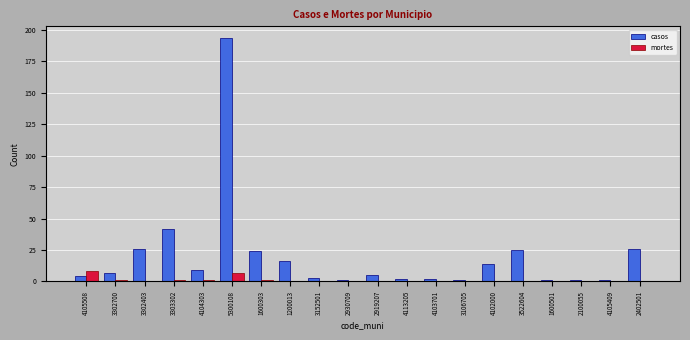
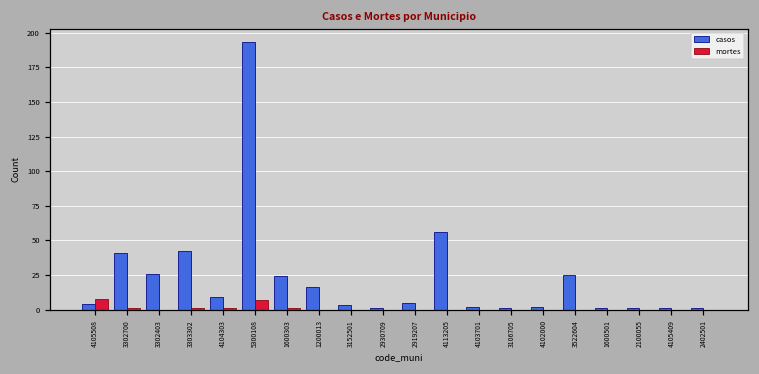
casos, 3302700: 7 -> 41
casos, 4113205: 2 -> 56
casos, 4102000: 14 -> 2
casos, 2402501: 26 -> 1
